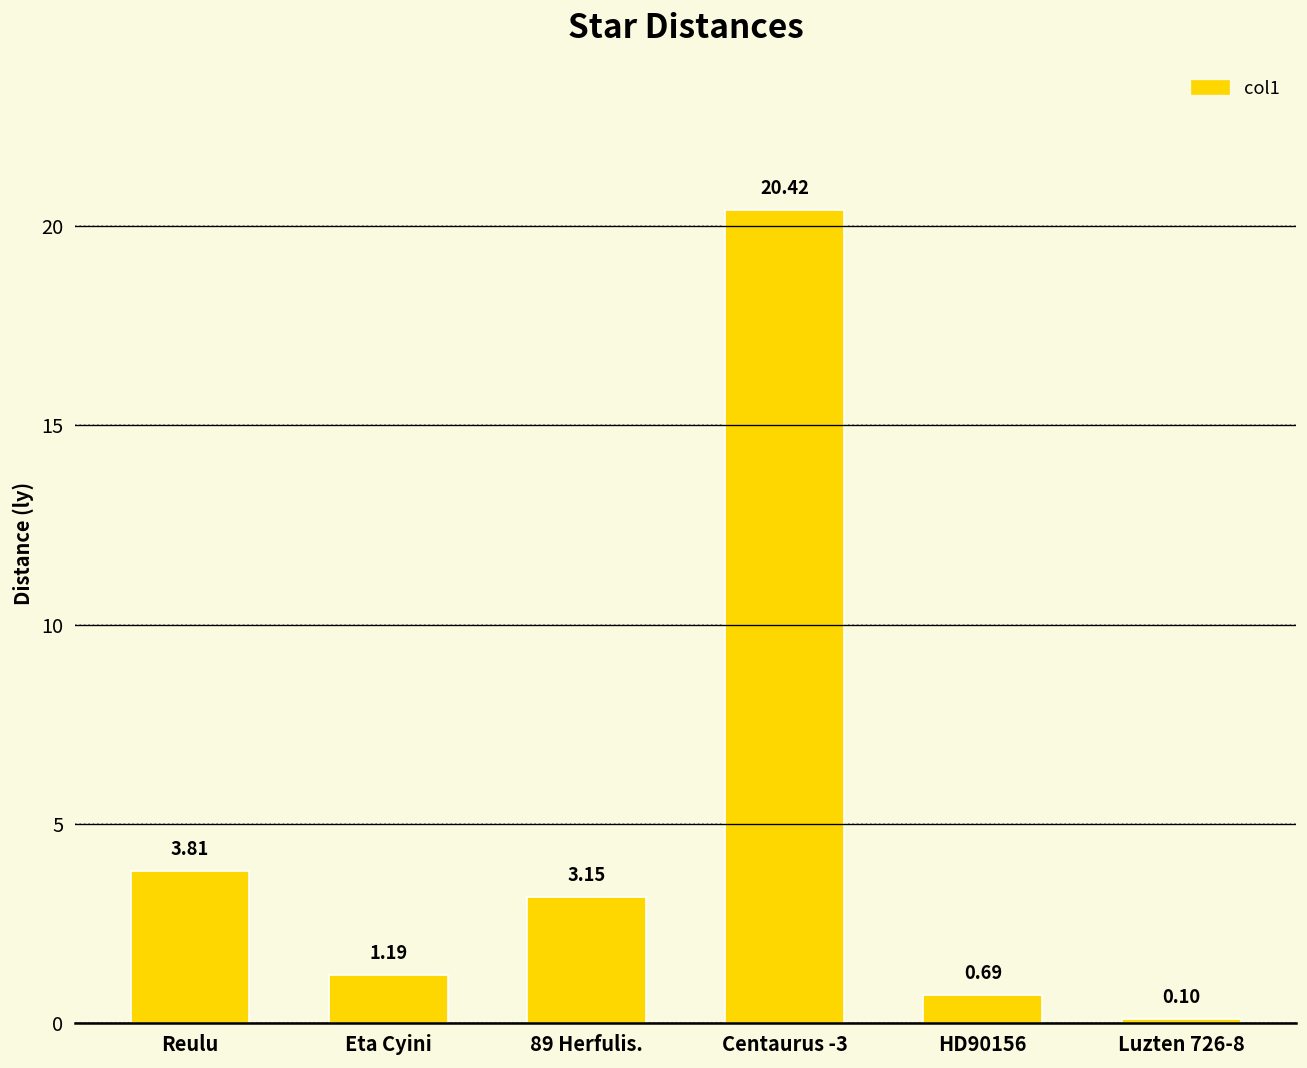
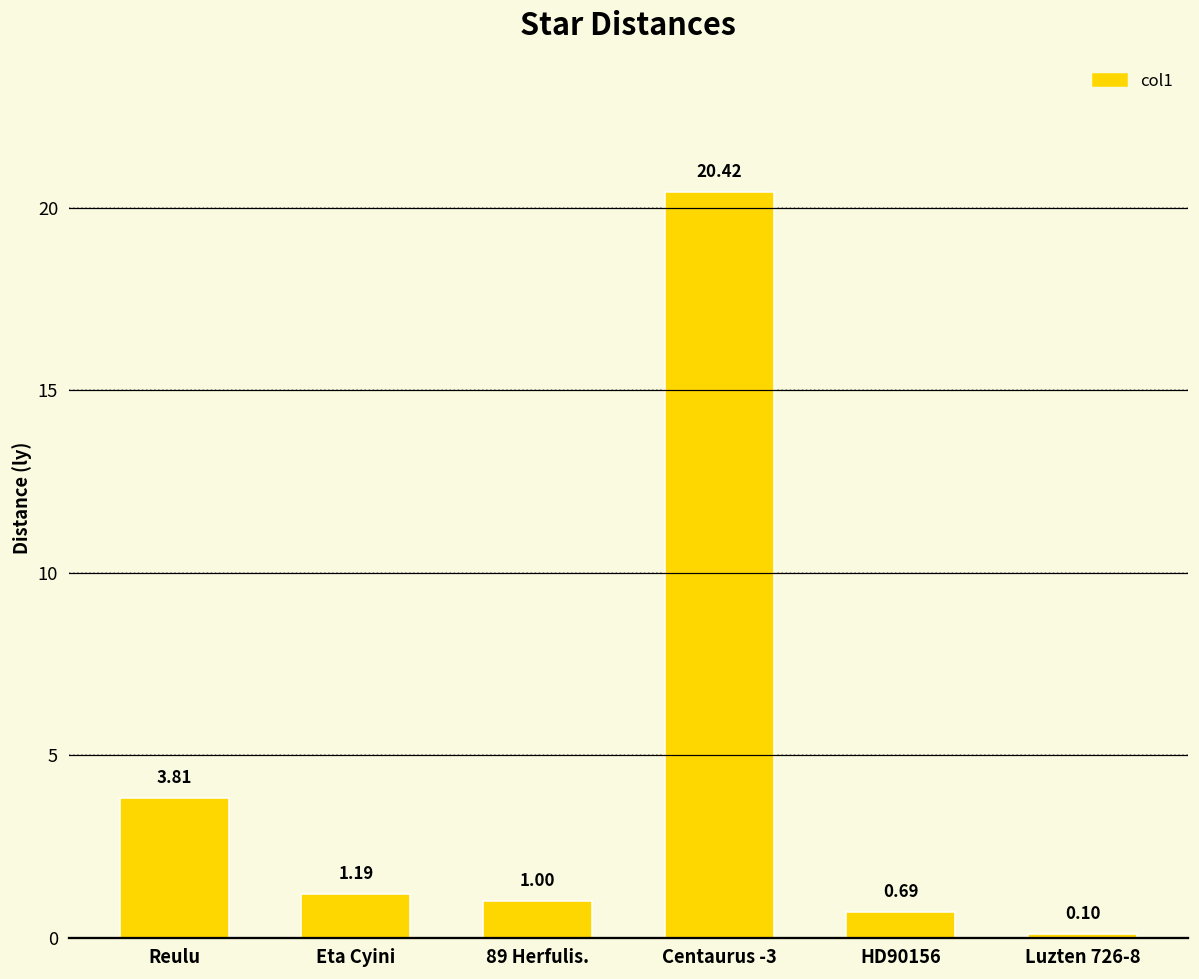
89 Herfulis.: 3.15 -> 1.00
